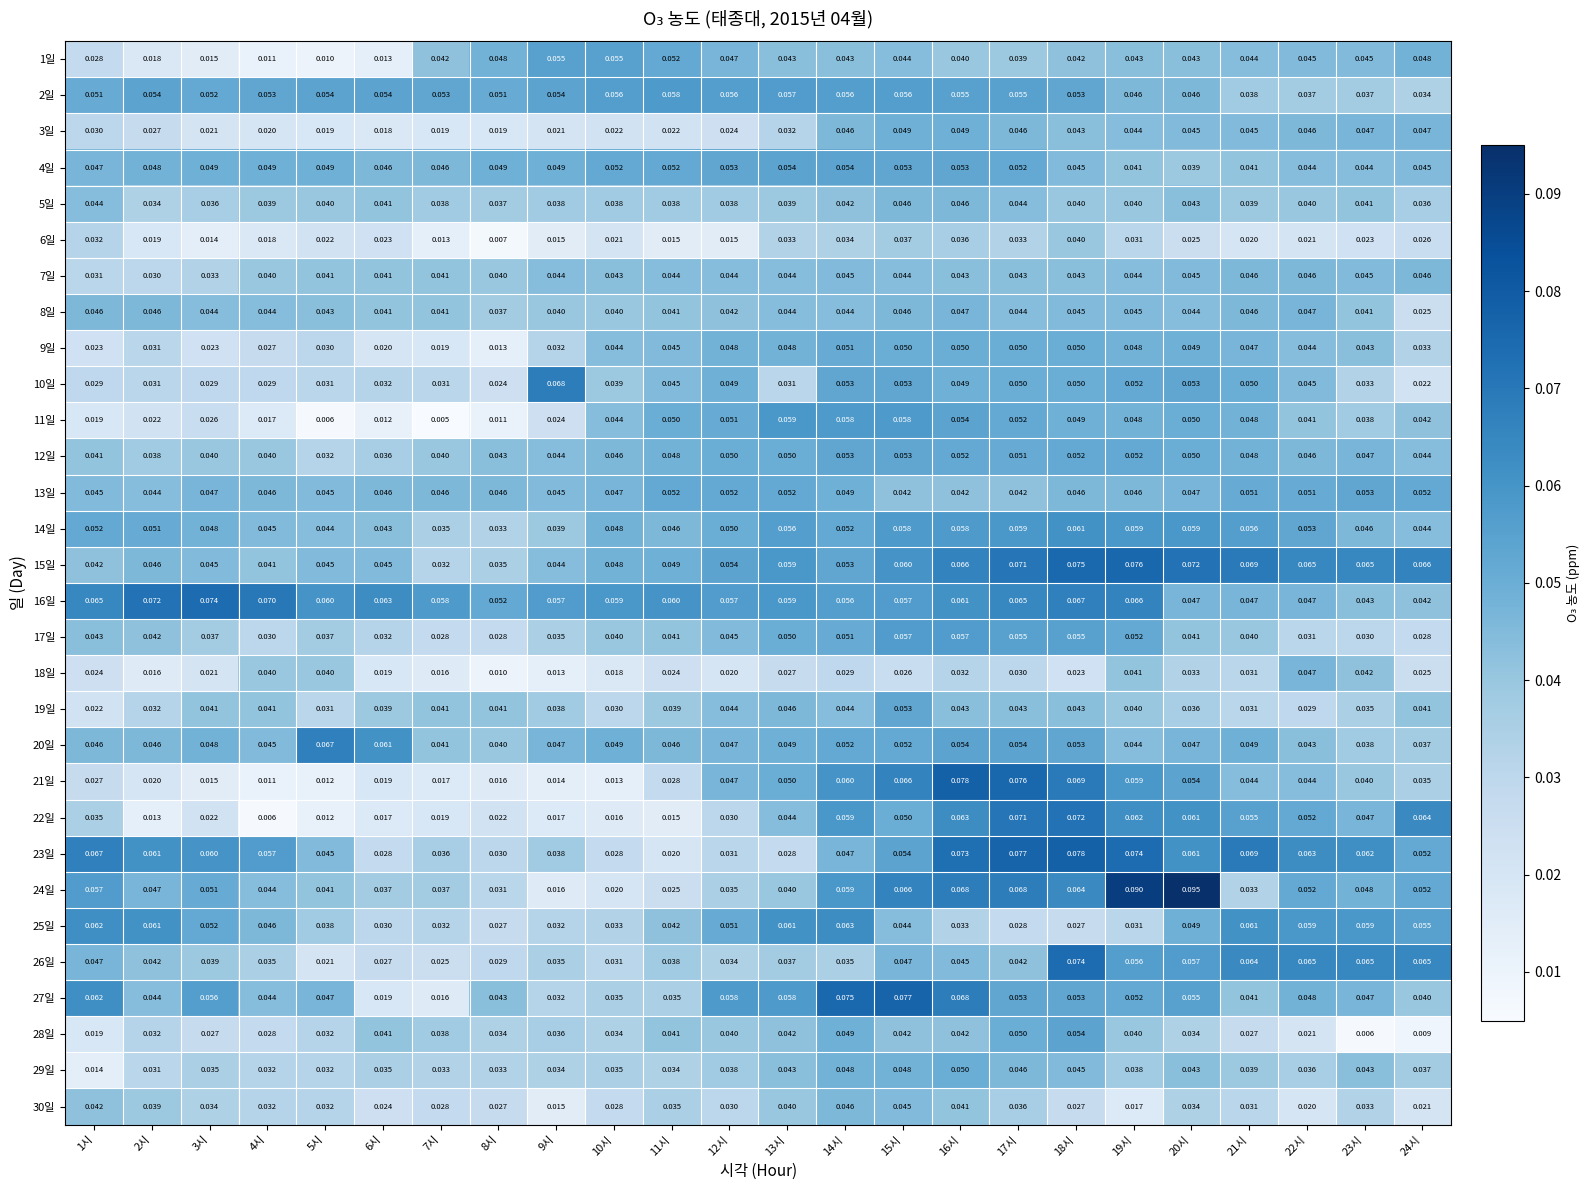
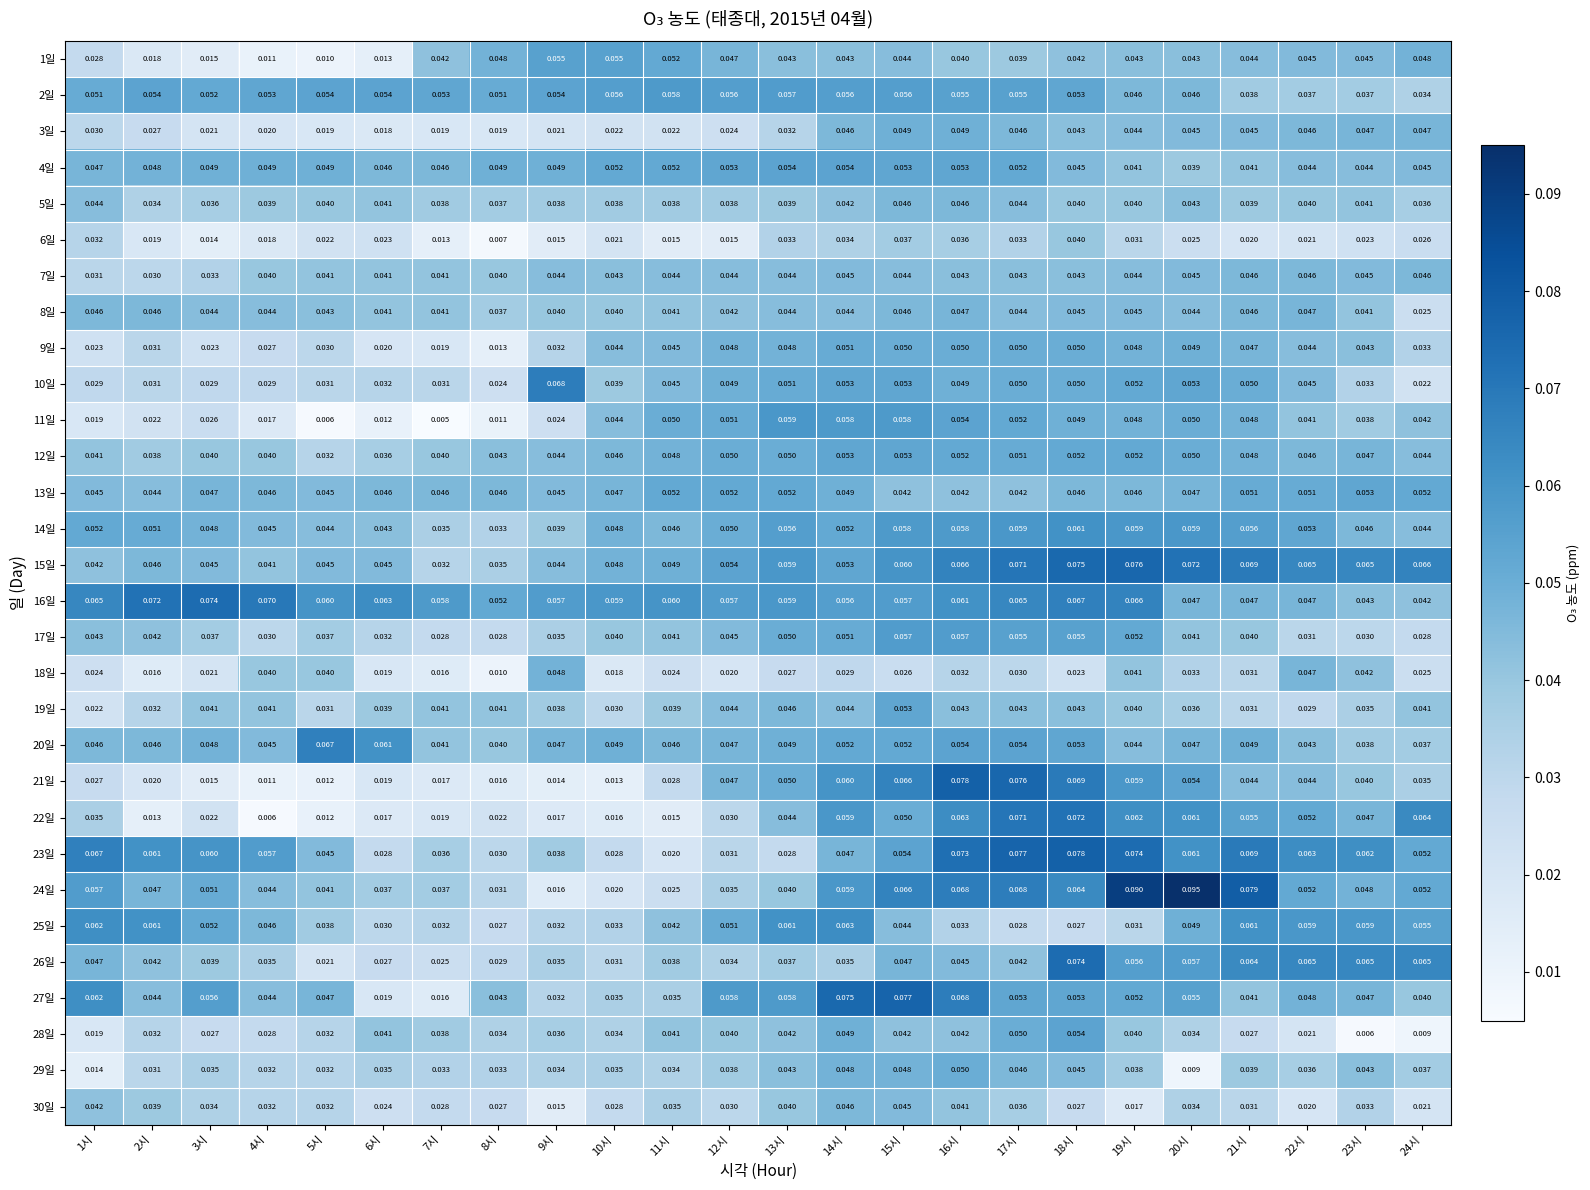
10일, 13시: 0.031 -> 0.051
18일, 9시: 0.013 -> 0.048
24일, 21시: 0.033 -> 0.079
29일, 20시: 0.043 -> 0.009
